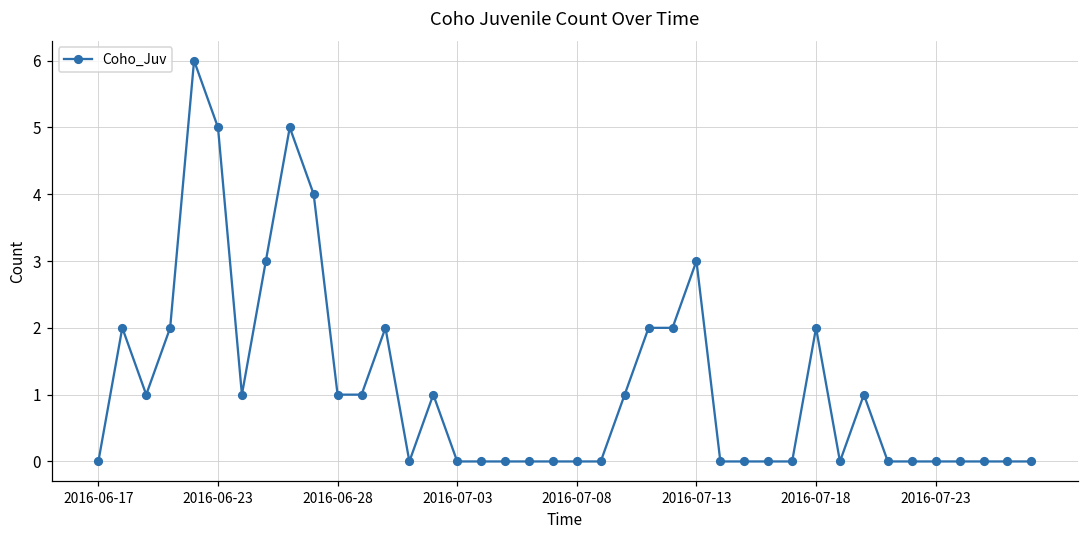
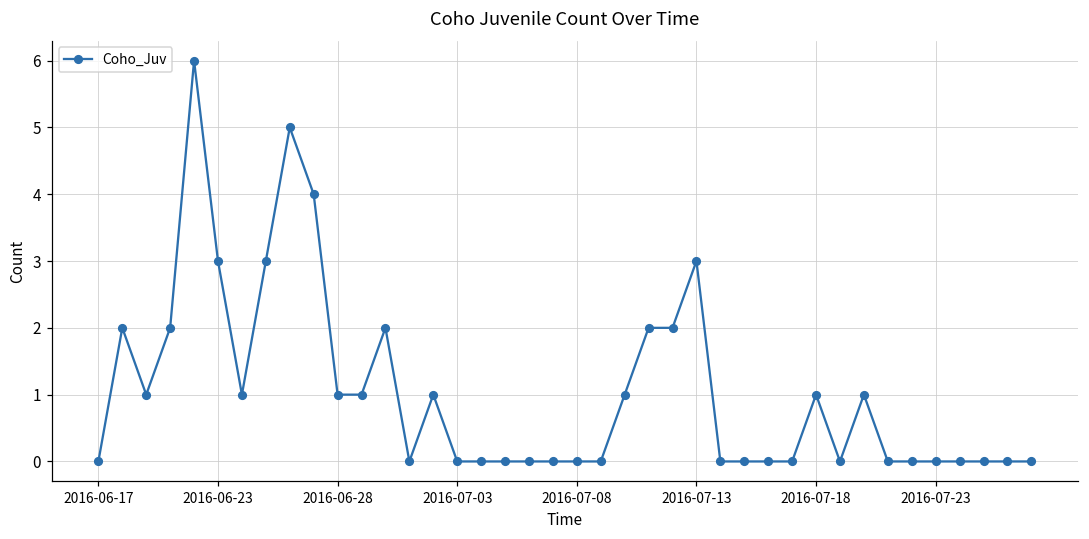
2016-06-23: 5 -> 3
2016-07-18: 2 -> 1
